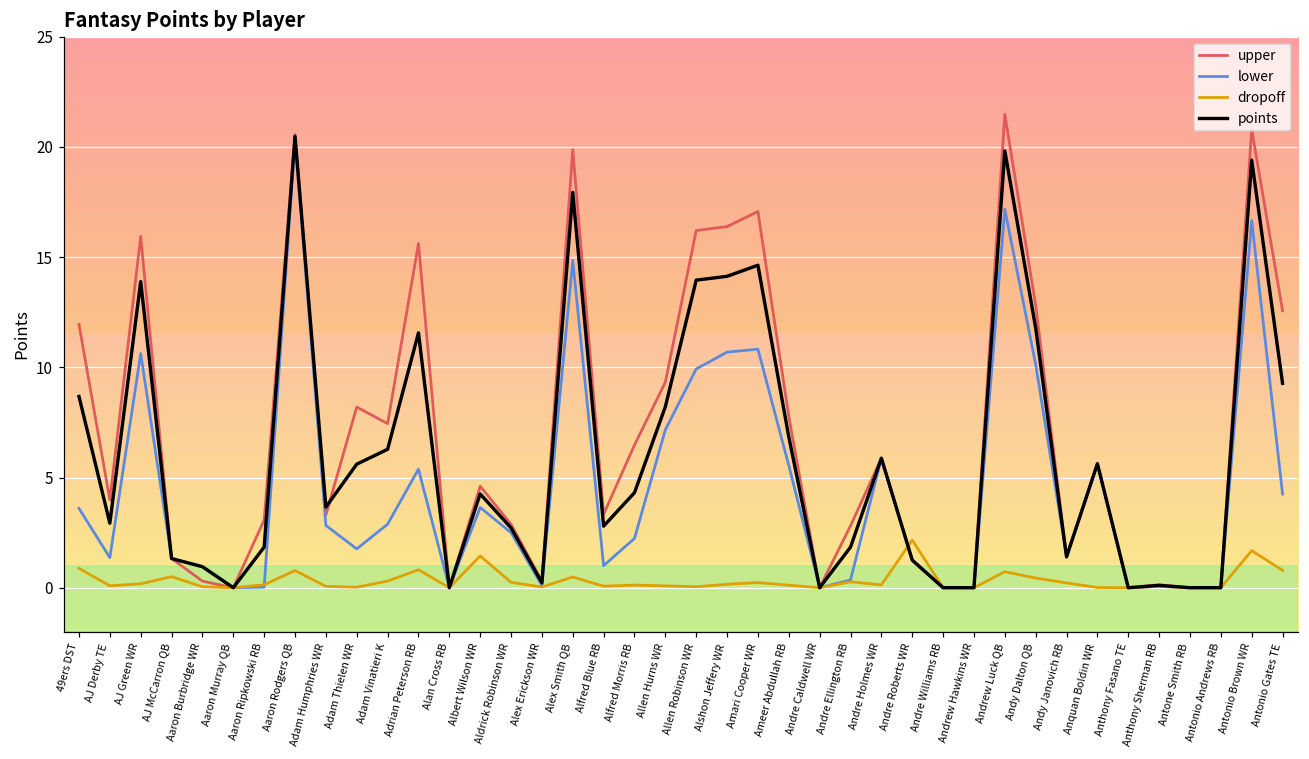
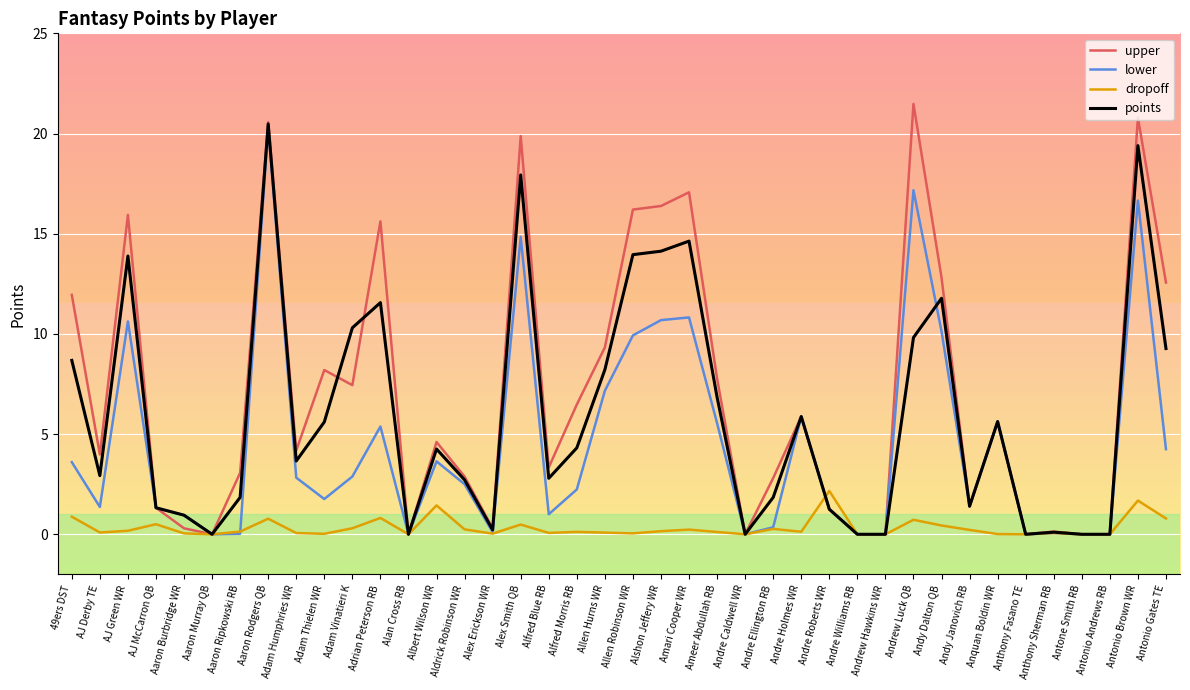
upper, Adam Humphries WR: 3.3 -> 4.2
points, Adam Vinatieri K: 6.3 -> 10.3
points, Andrew Luck QB: 19.8 -> 9.8
